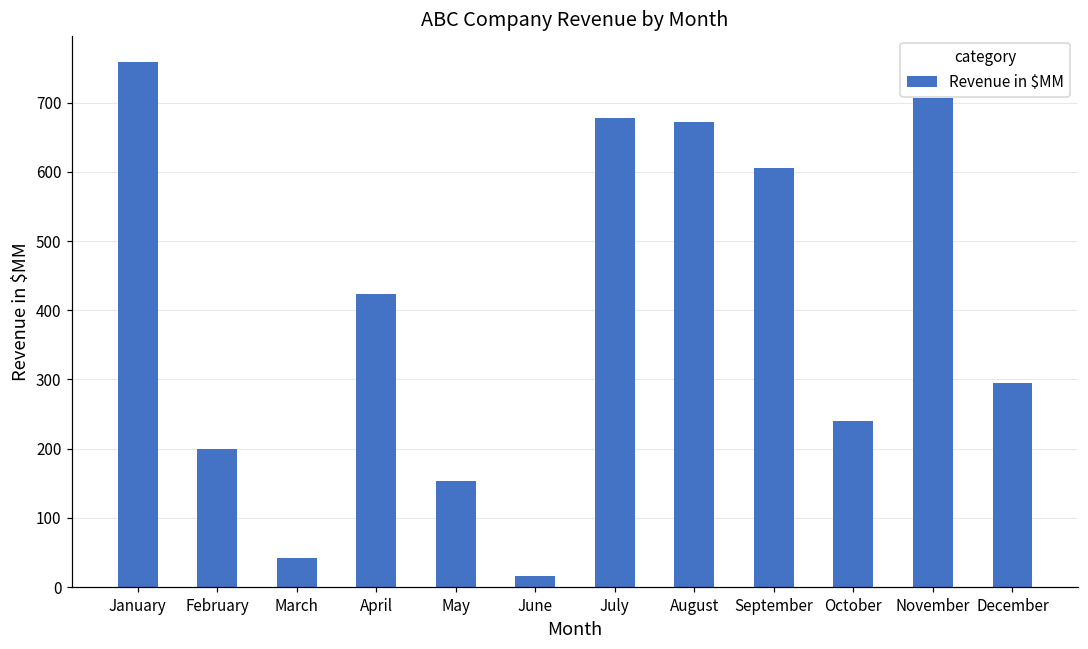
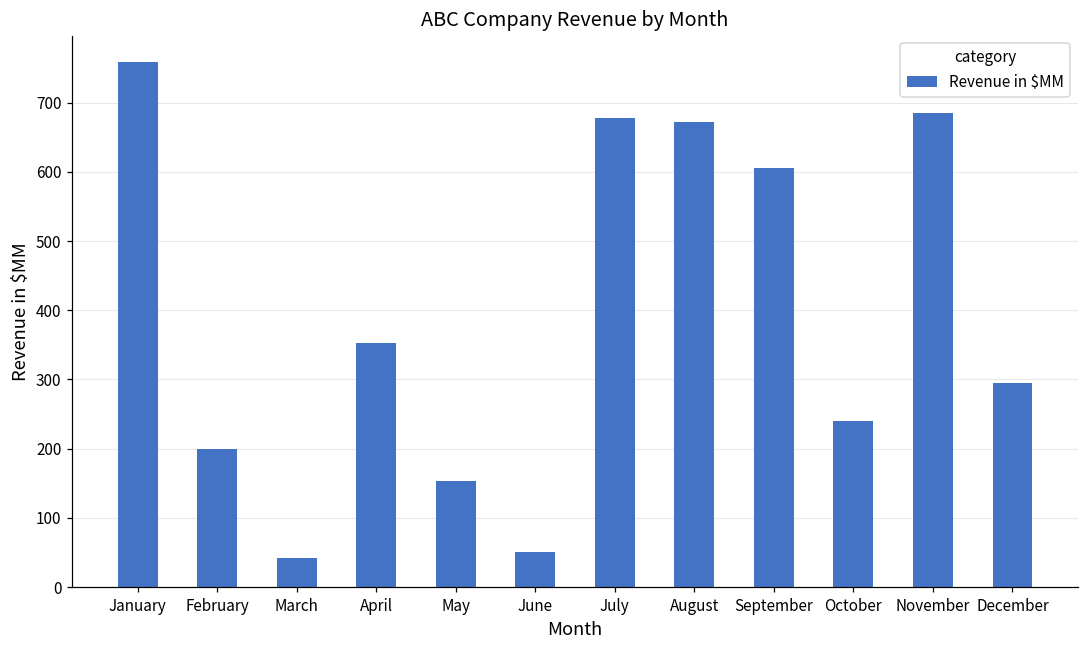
April: 420 -> 350
June: 20 -> 50
November: 710 -> 690
